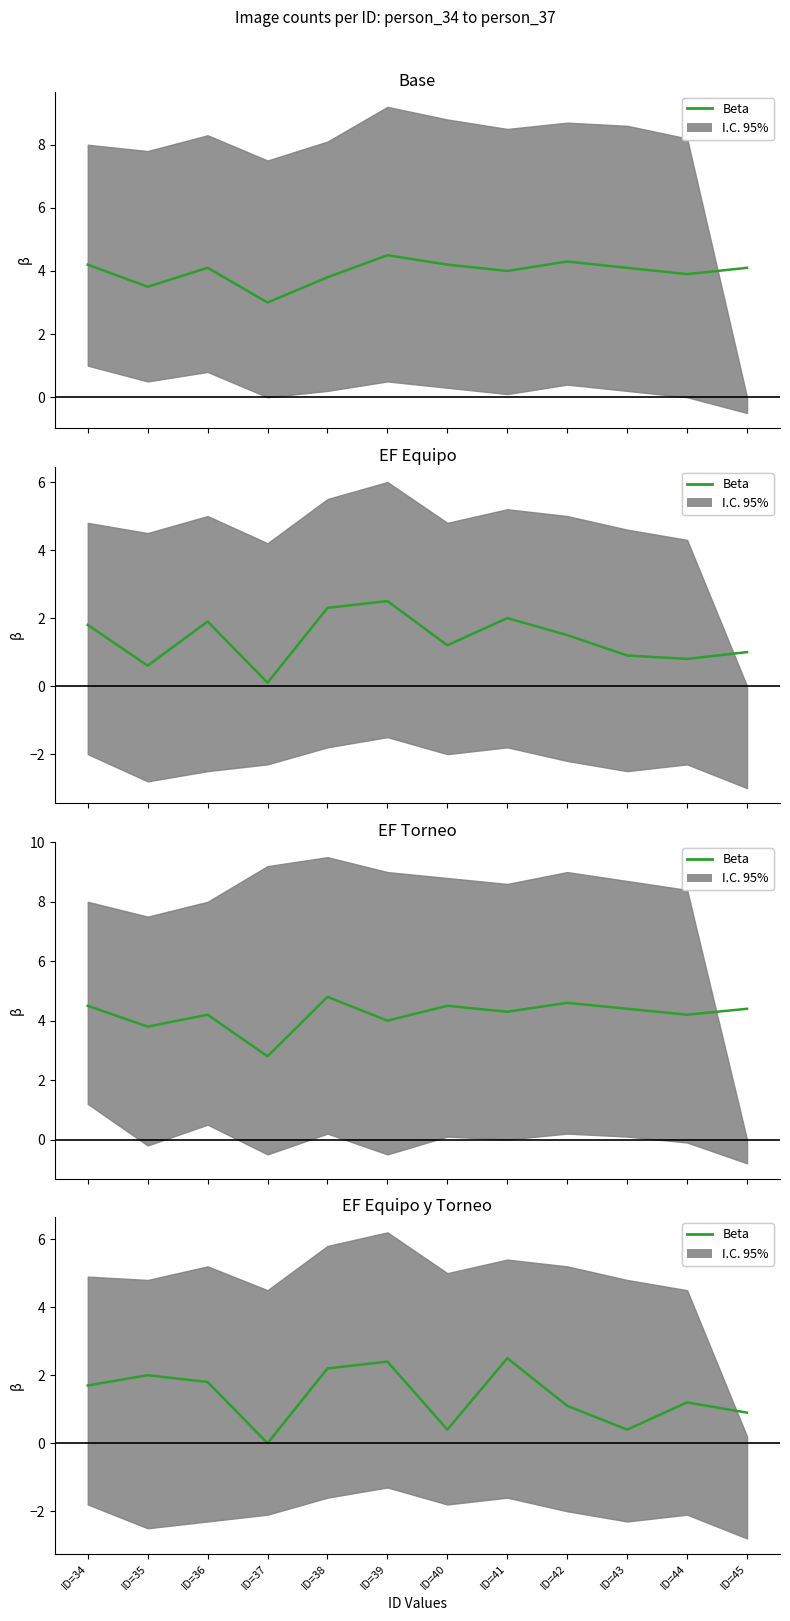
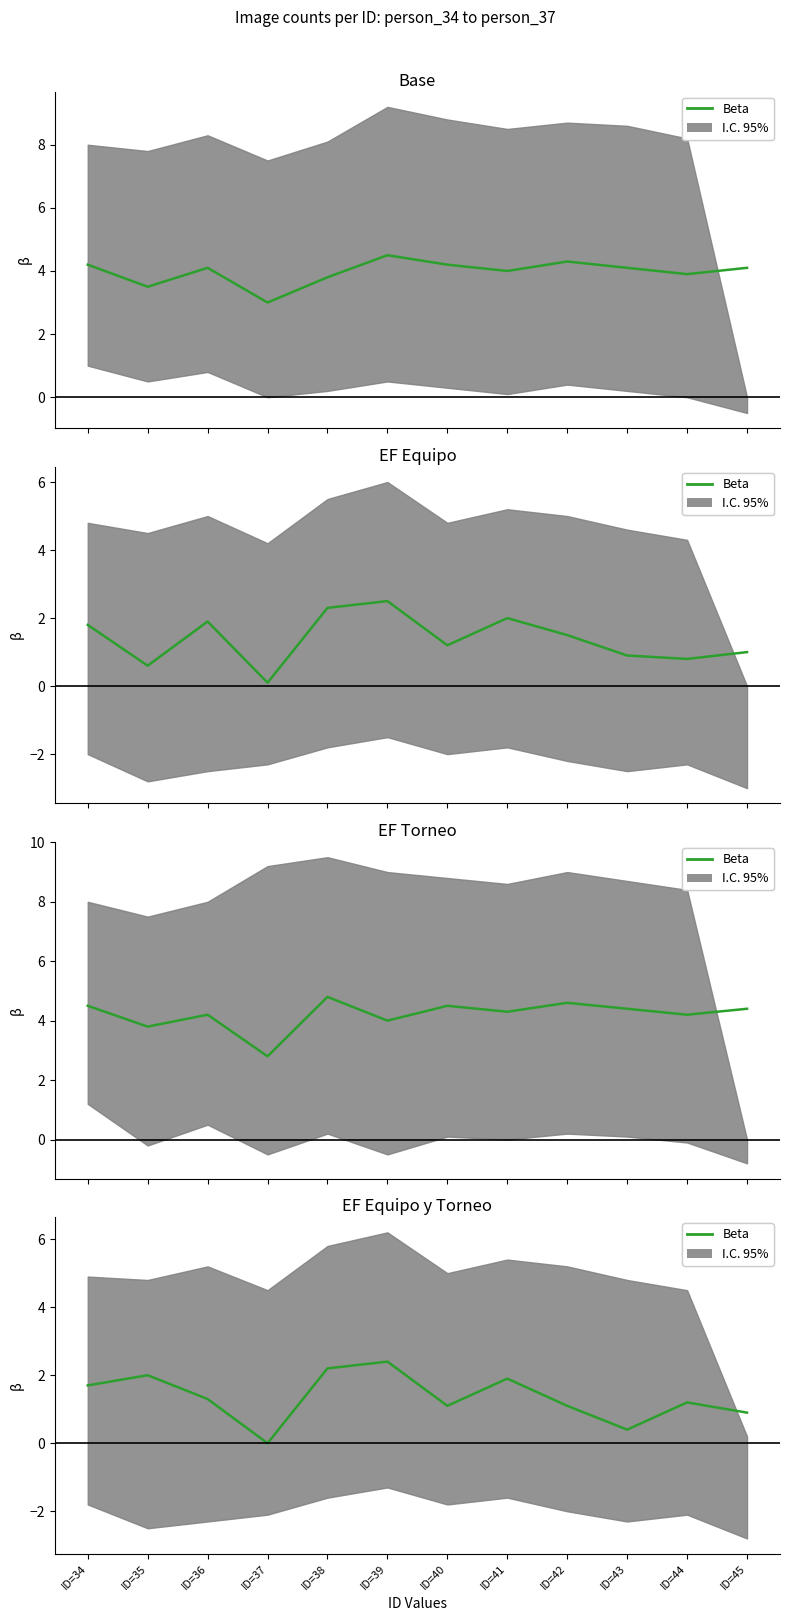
EF Equipo y Torneo, Beta, ID=36: 1.8 -> 1.3
EF Equipo y Torneo, Beta, ID=40: 0.4 -> 1.1
EF Equipo y Torneo, Beta, ID=41: 2.5 -> 1.9
